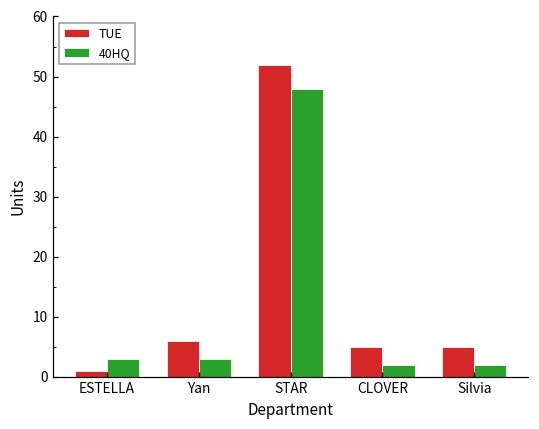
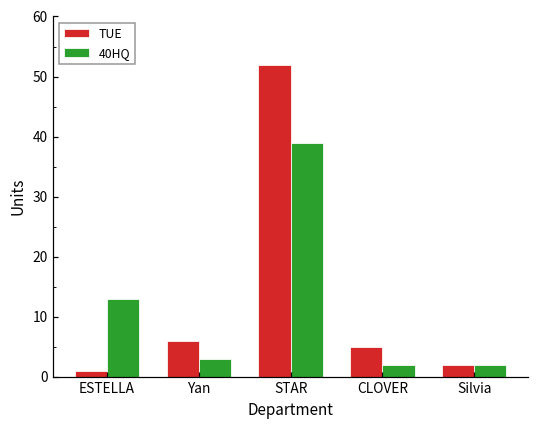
40HQ, ESTELLA: 3 -> 13
40HQ, STAR: 48 -> 39
TUE, Silvia: 5 -> 2
